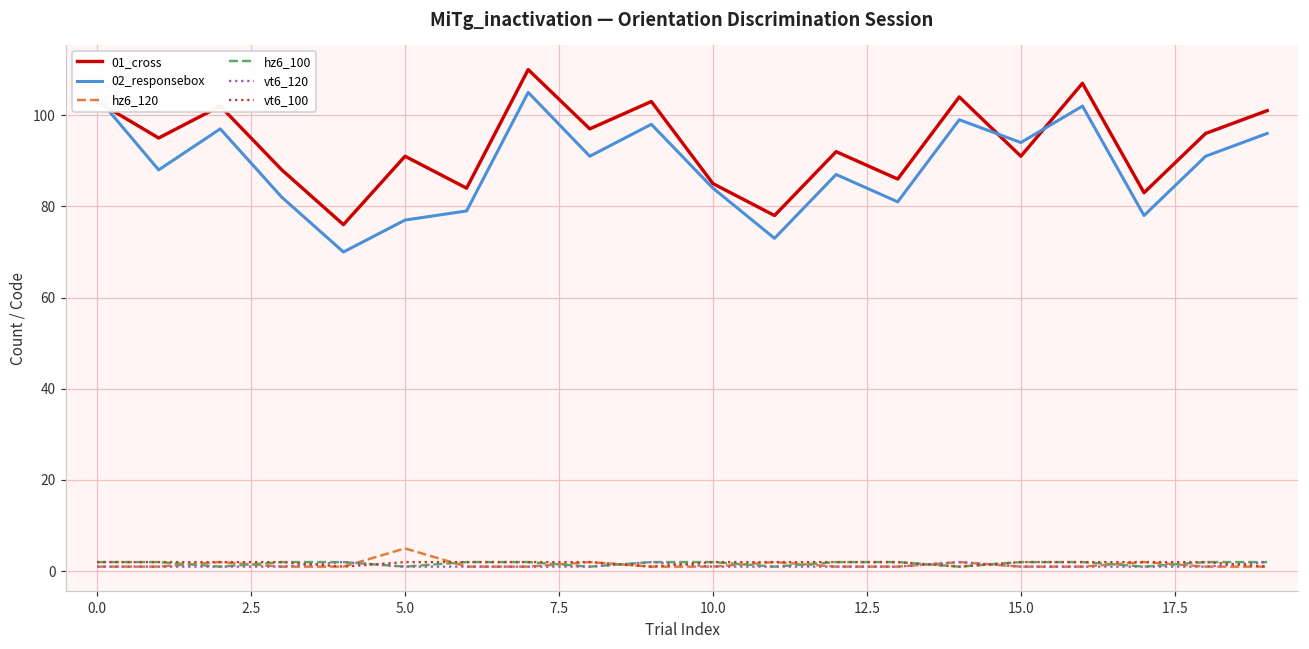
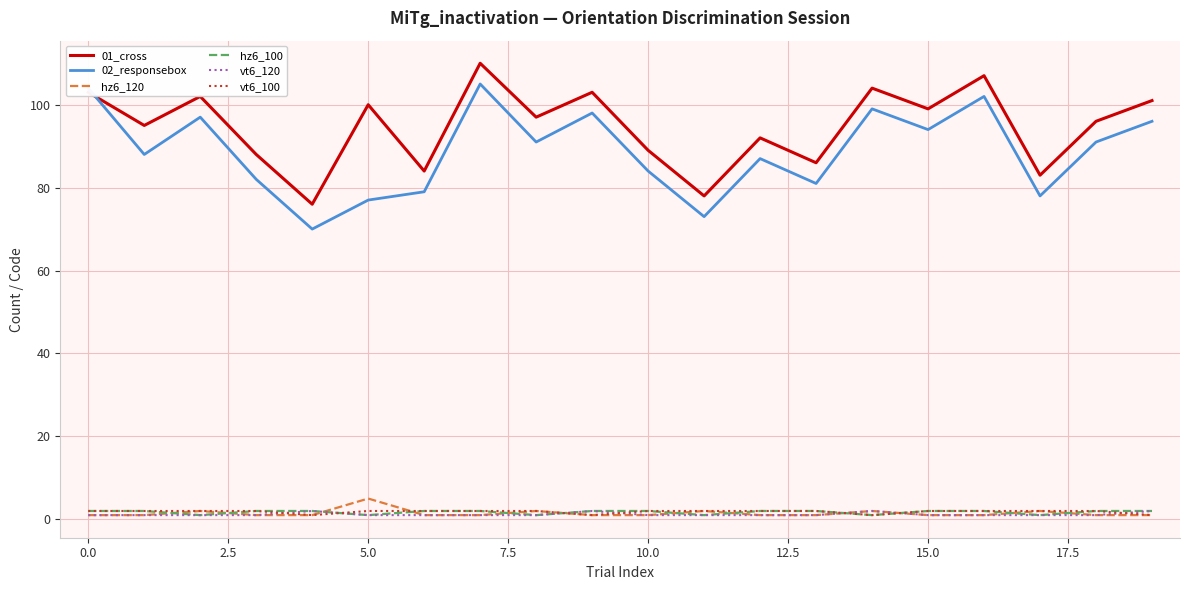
01_cross, 5.0: 91 -> 100
01_cross, 10.0: 85 -> 89
01_cross, 15.0: 91 -> 99
